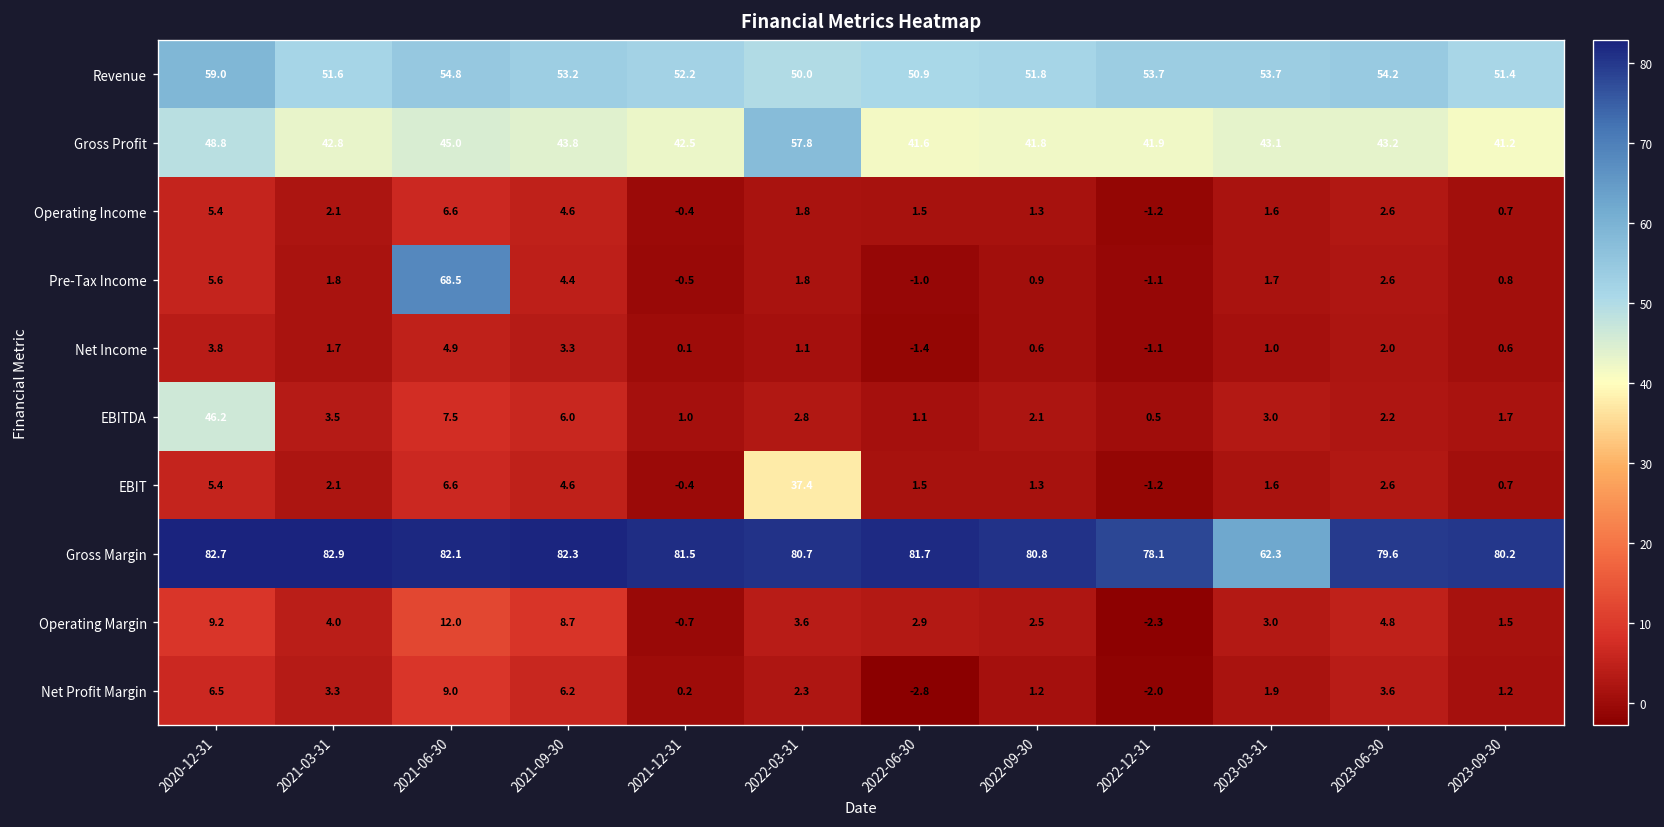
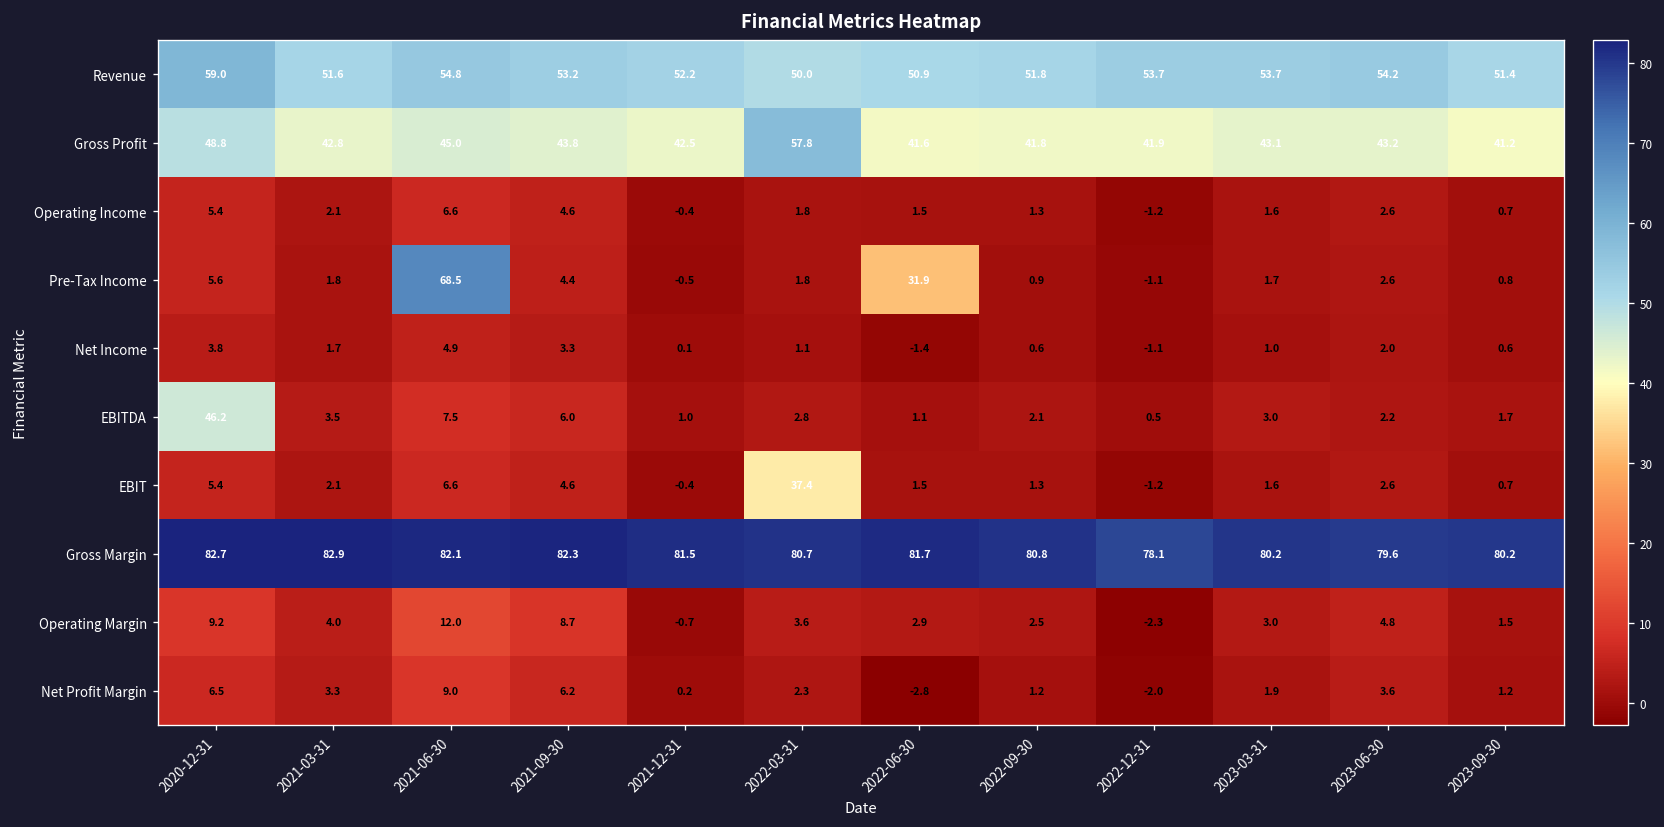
Pre-Tax Income, 2022-06-30: -1.0 -> 31.9
Gross Margin, 2023-03-31: 62.3 -> 80.2
